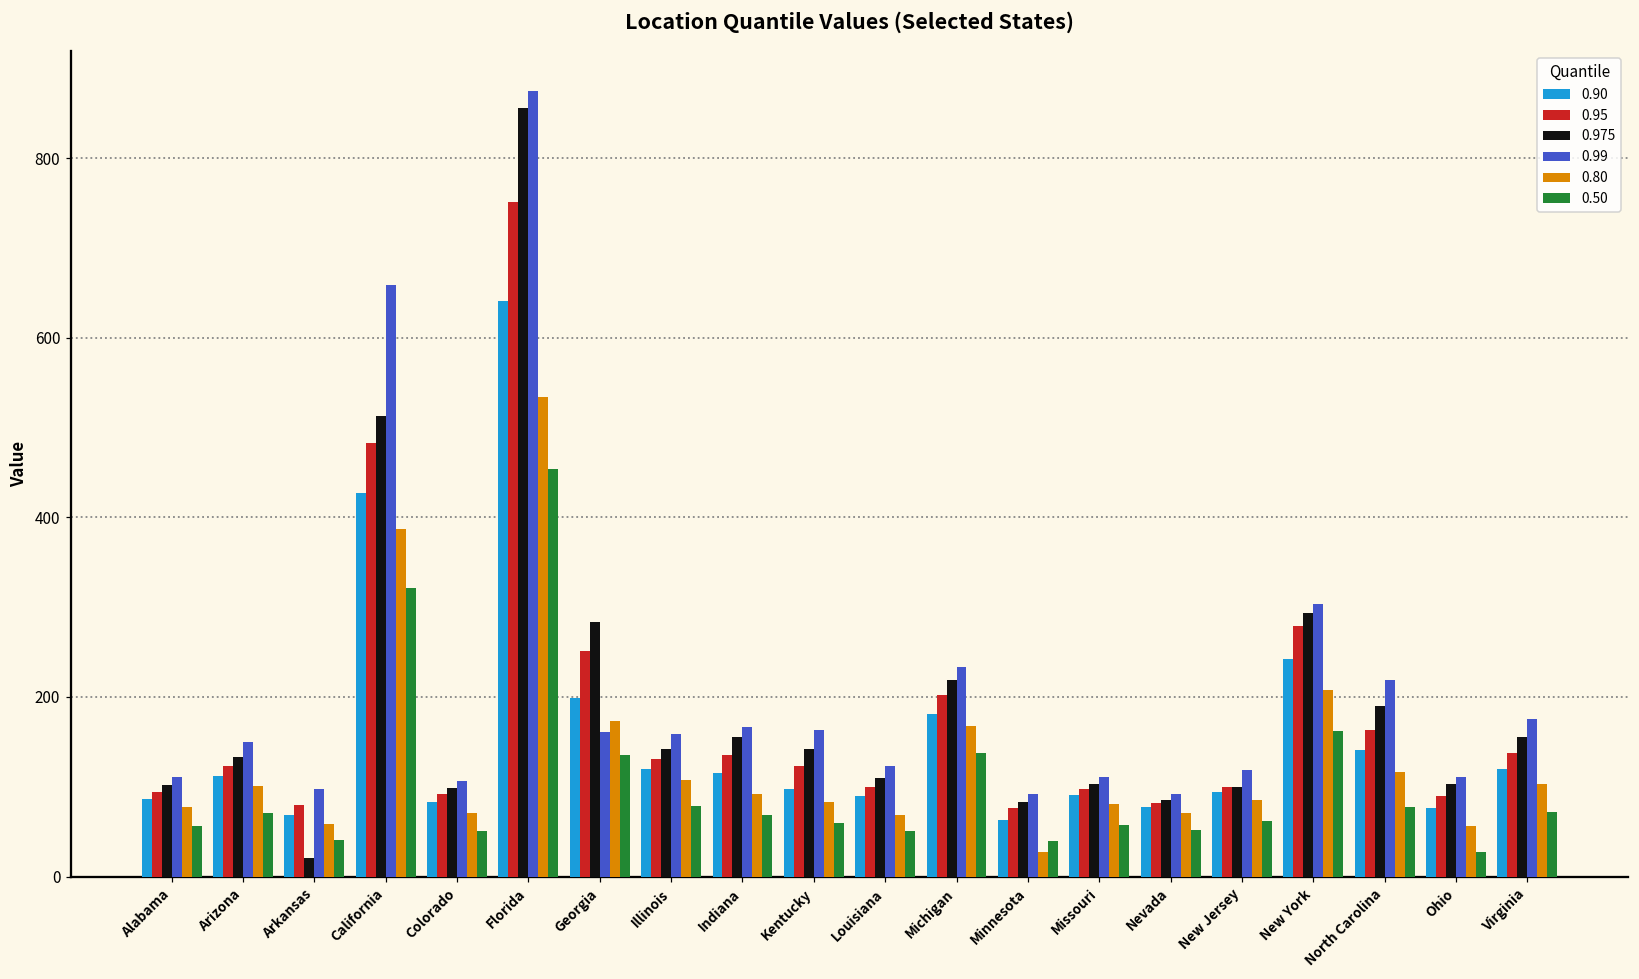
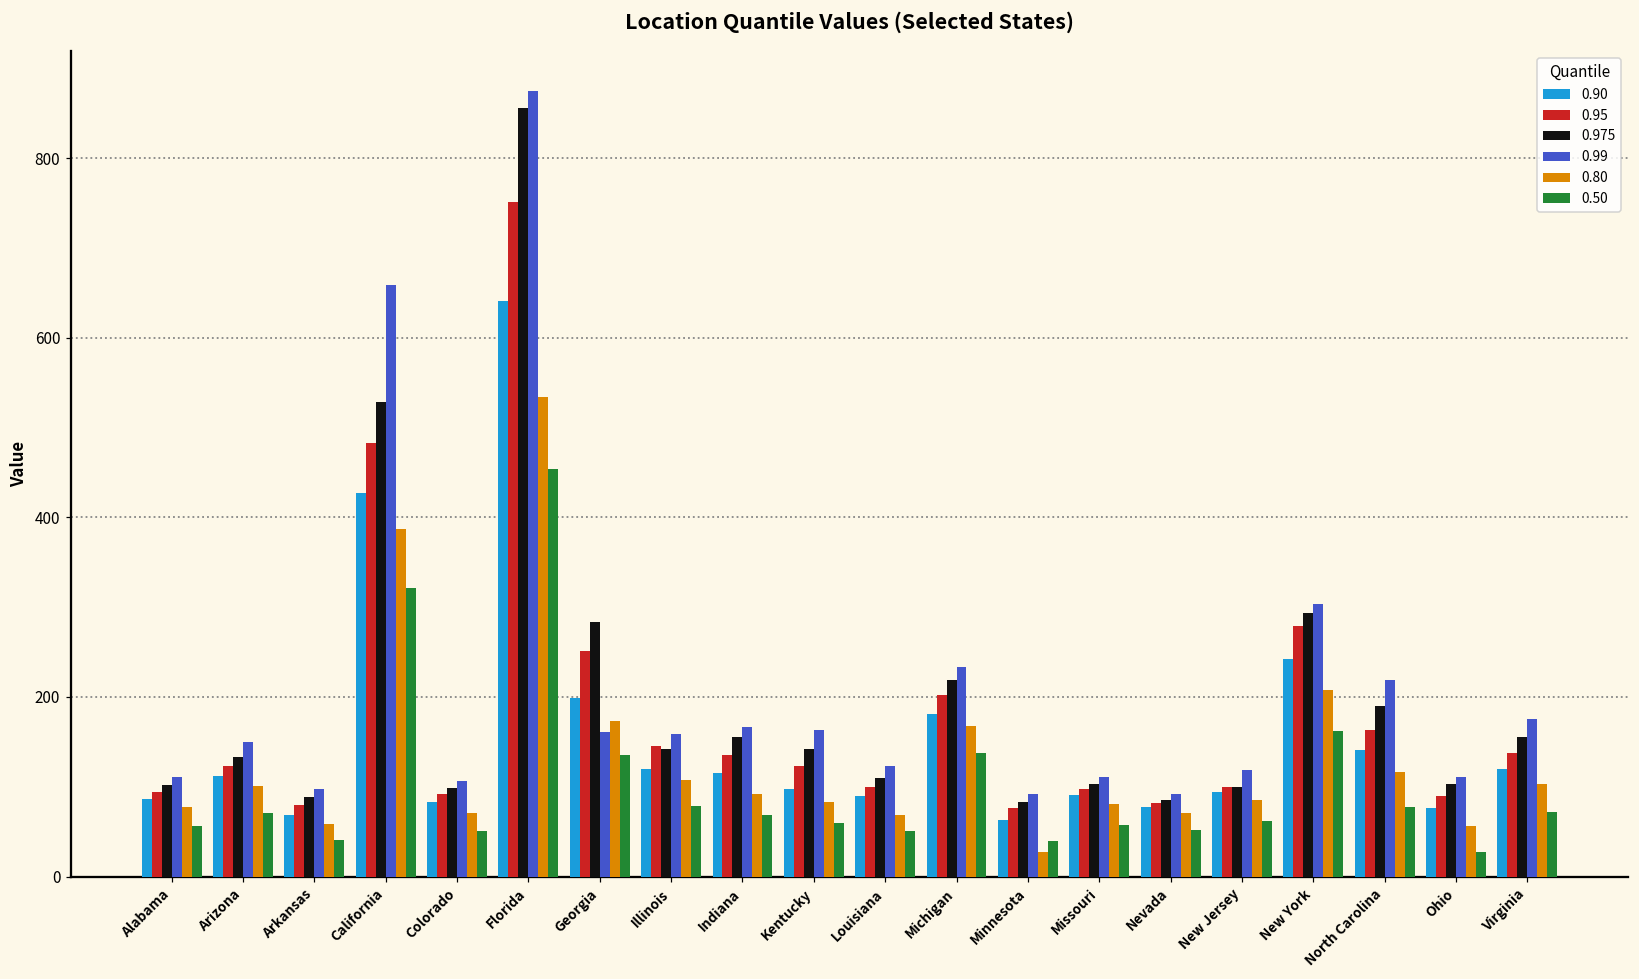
0.975, Arkansas: 20 -> 90
0.975, California: 510 -> 530
0.95, Illinois: 130 -> 150
